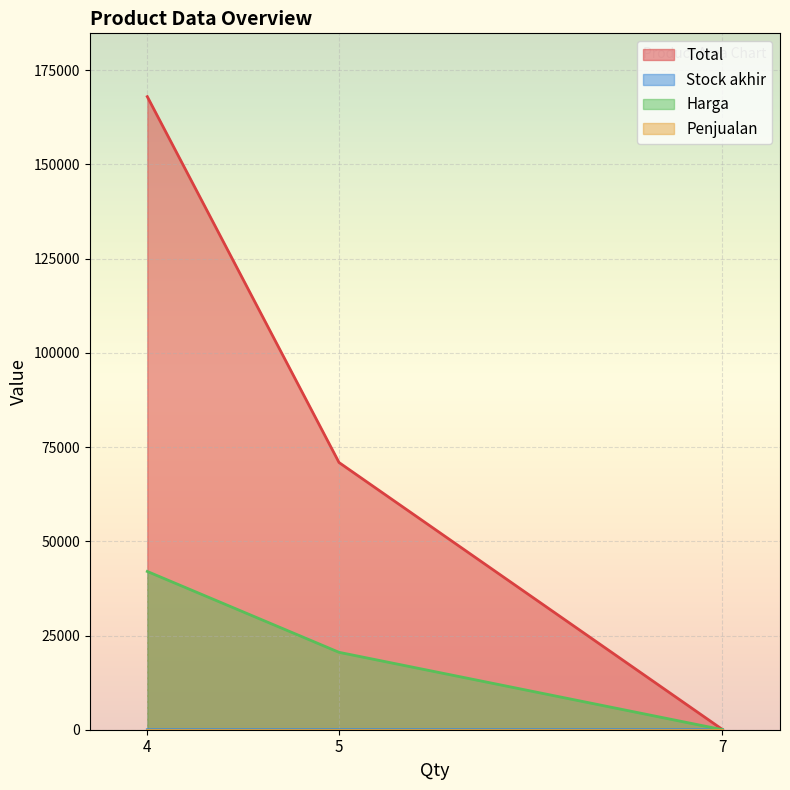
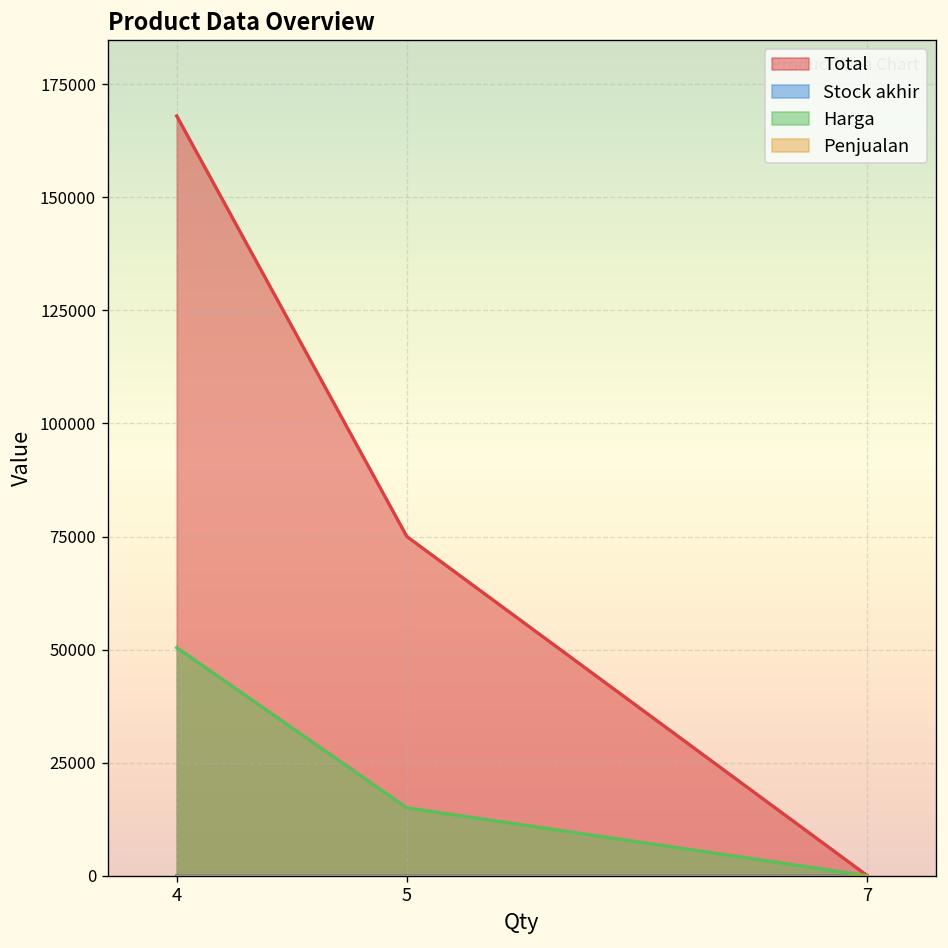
Harga, 4: 42000 -> 50000
Total, 5: 71000 -> 75000
Harga, 5: 21000 -> 15000
